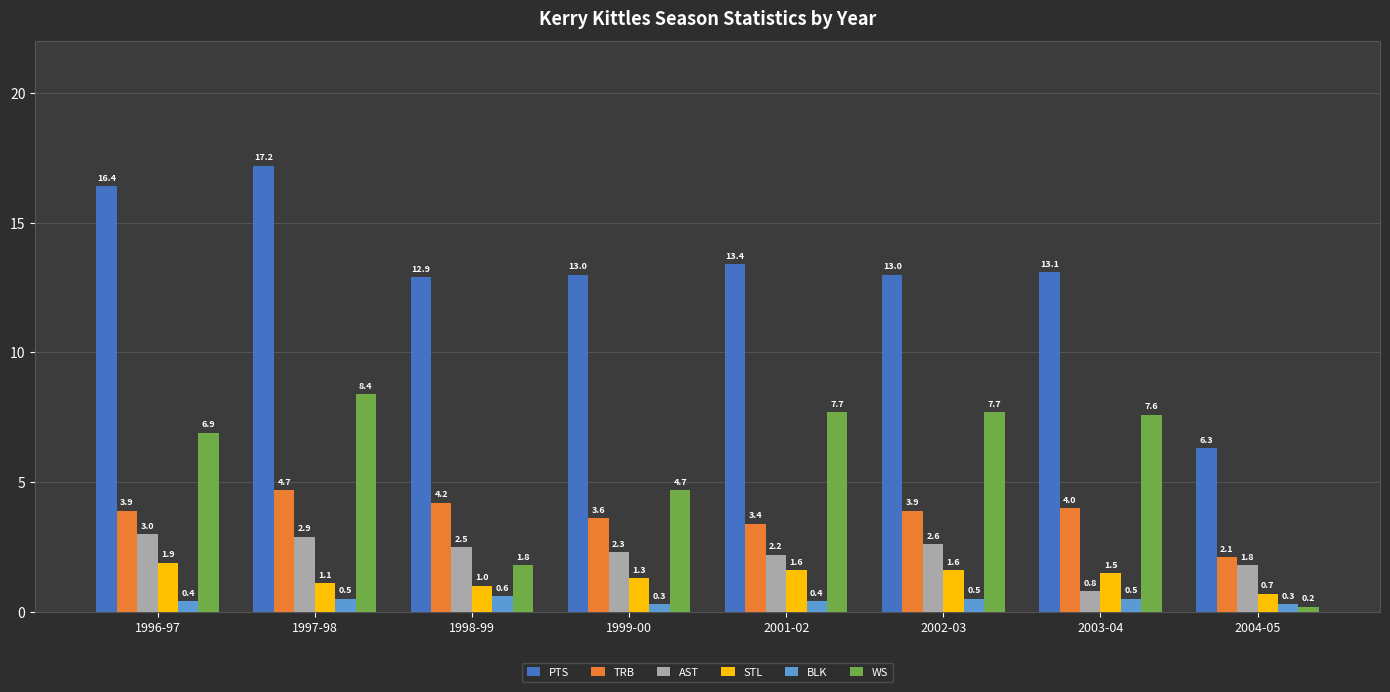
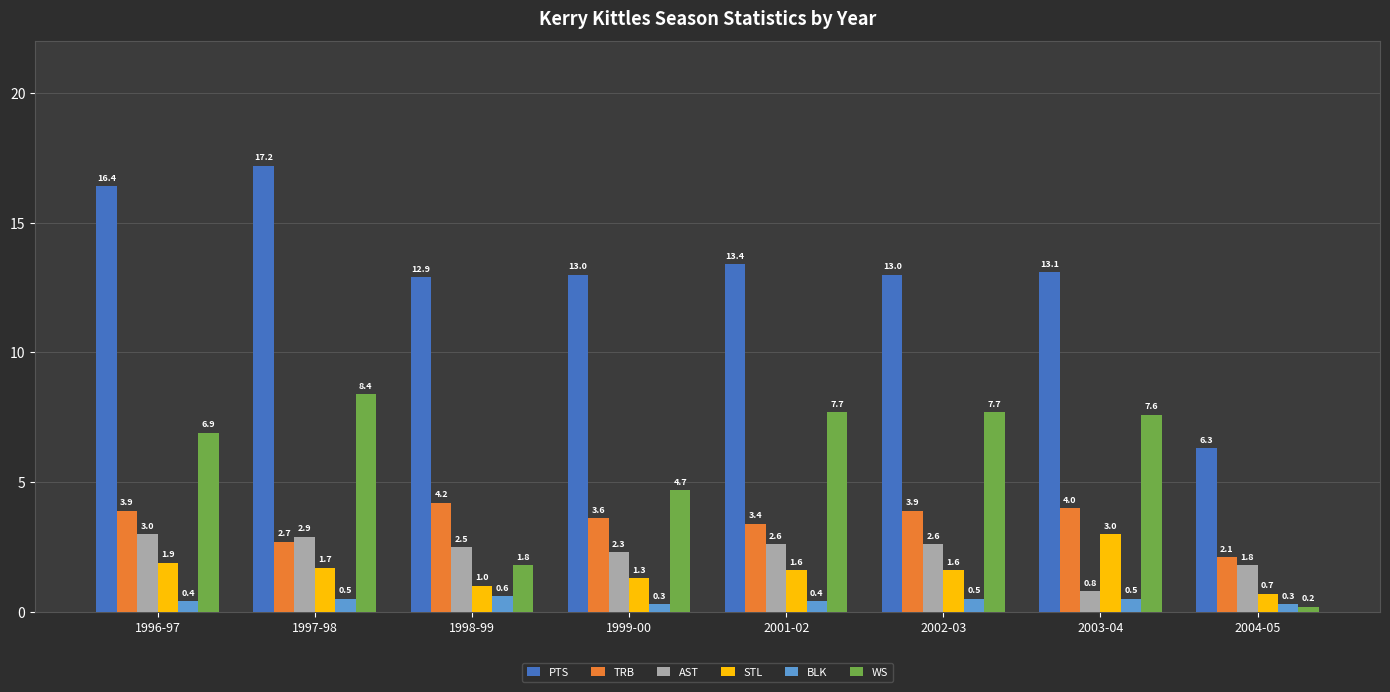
TRB, 1997-98: 4.7 -> 2.7
STL, 1997-98: 1.1 -> 1.7
AST, 2001-02: 2.2 -> 2.6
STL, 2003-04: 1.5 -> 3.0
